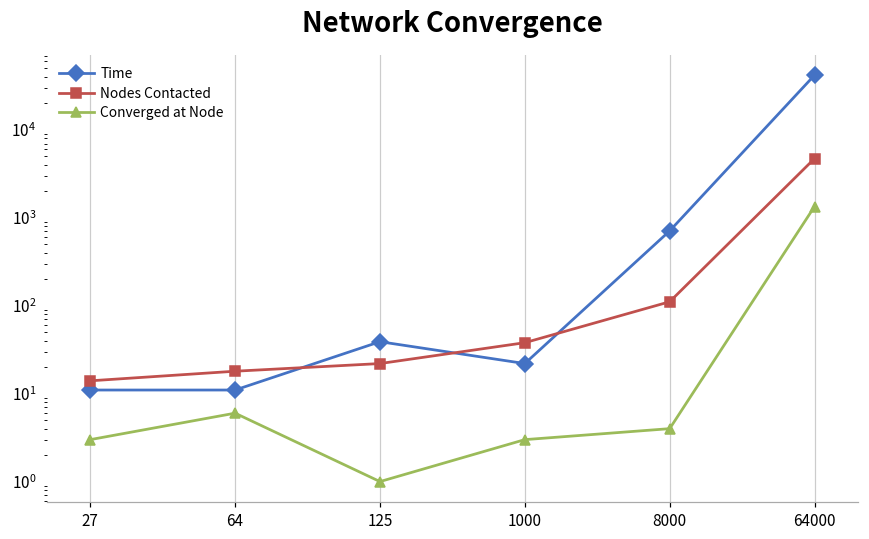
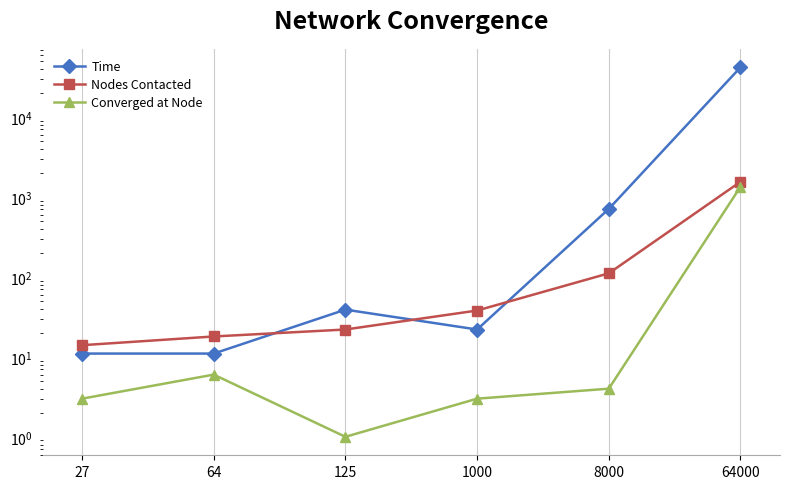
Nodes Contacted, 64000: 5000 -> 1600
